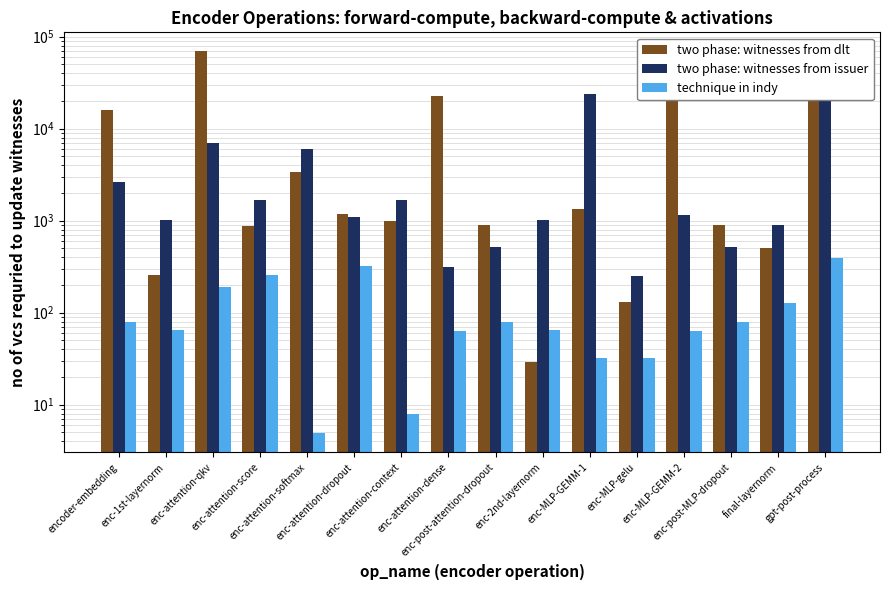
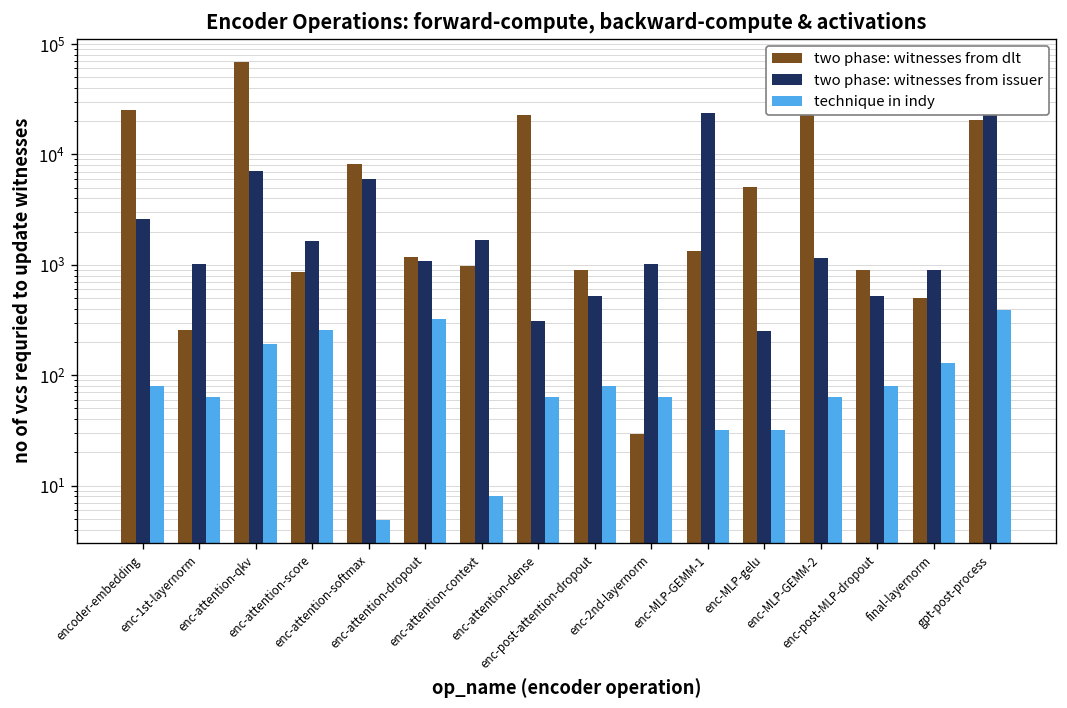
two phase: witnesses from dlt, encoder-embedding: 16000 -> 25000
two phase: witnesses from dlt, enc-attention-softmax: 3400 -> 8000
two phase: witnesses from dlt, enc-MLP-gelu: 130 -> 5000
